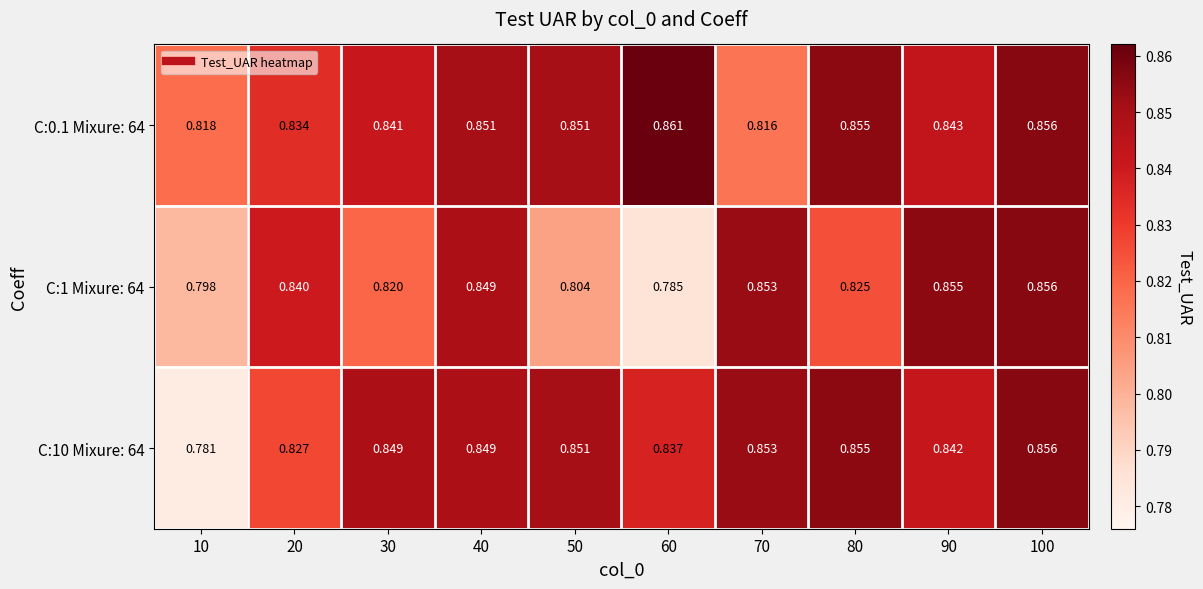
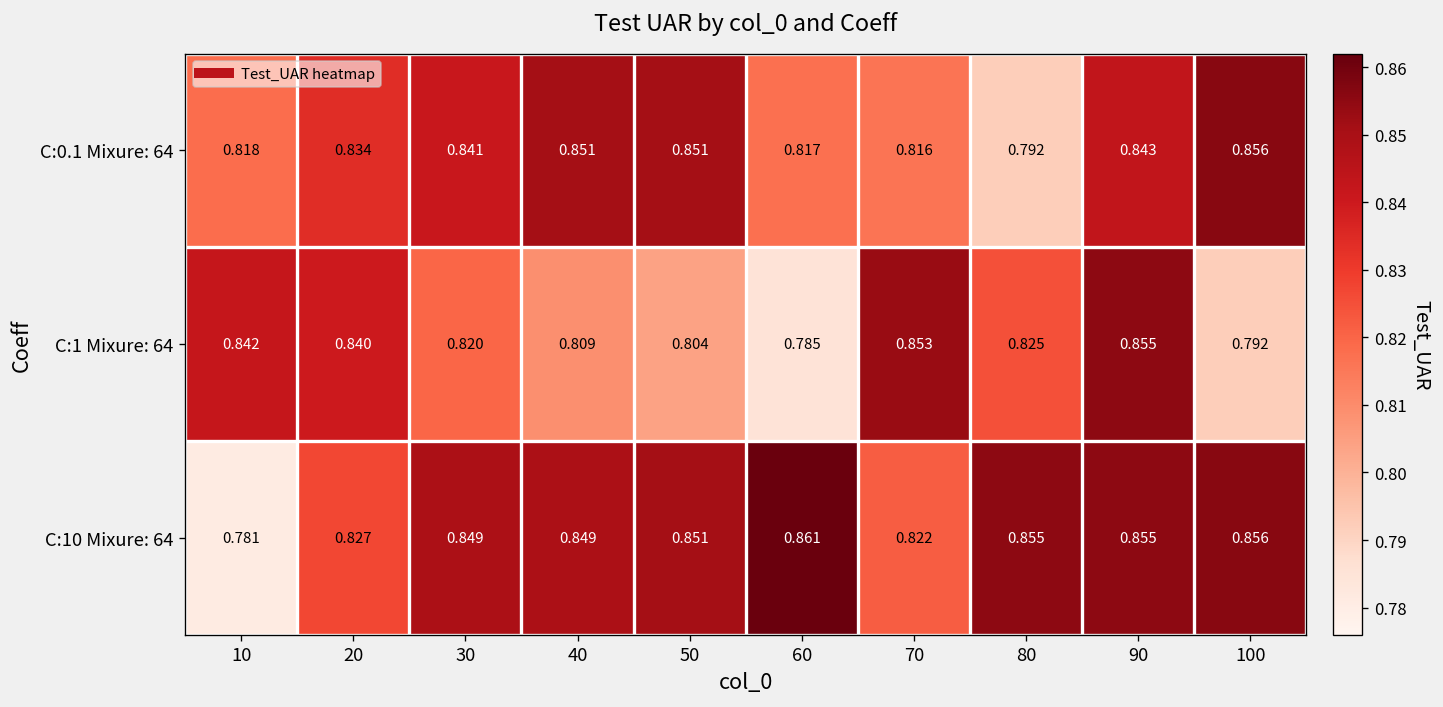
C:0.1 Mixure: 64, 60: 0.861 -> 0.817
C:0.1 Mixure: 64, 80: 0.855 -> 0.792
C:1 Mixure: 64, 10: 0.798 -> 0.842
C:1 Mixure: 64, 40: 0.849 -> 0.809
C:1 Mixure: 64, 100: 0.856 -> 0.792
C:10 Mixure: 64, 60: 0.837 -> 0.861
C:10 Mixure: 64, 70: 0.853 -> 0.822
C:10 Mixure: 64, 90: 0.842 -> 0.855
